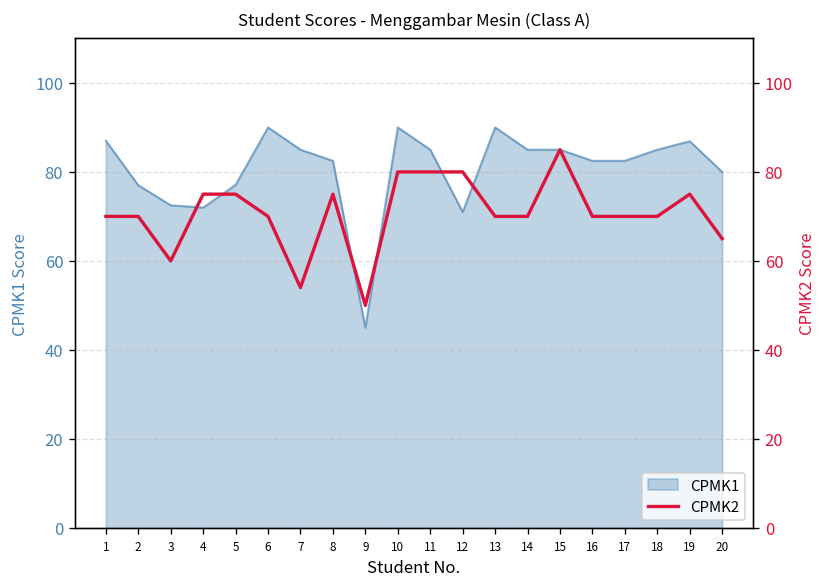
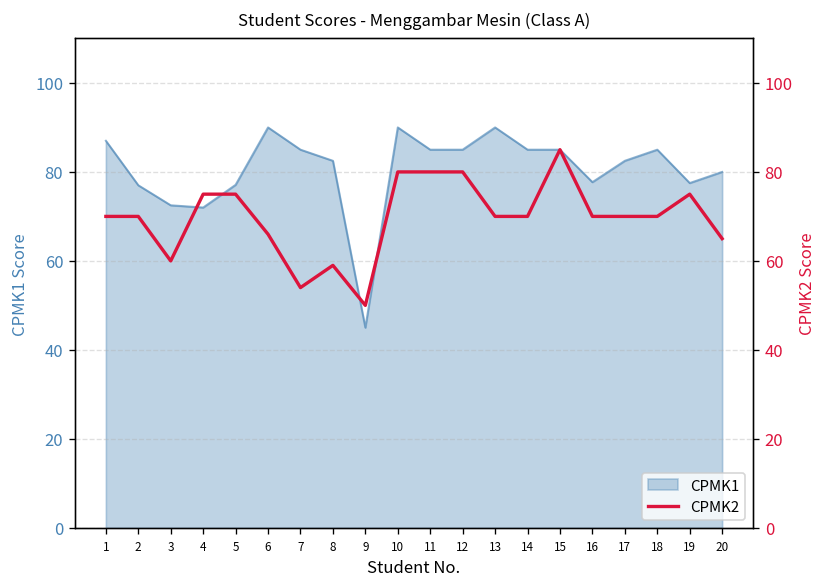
CPMK1, 12: 71 -> 85
CPMK1, 16: 83 -> 78
CPMK1, 19: 87 -> 78
CPMK2, 6: 70 -> 66
CPMK2, 8: 75 -> 59
